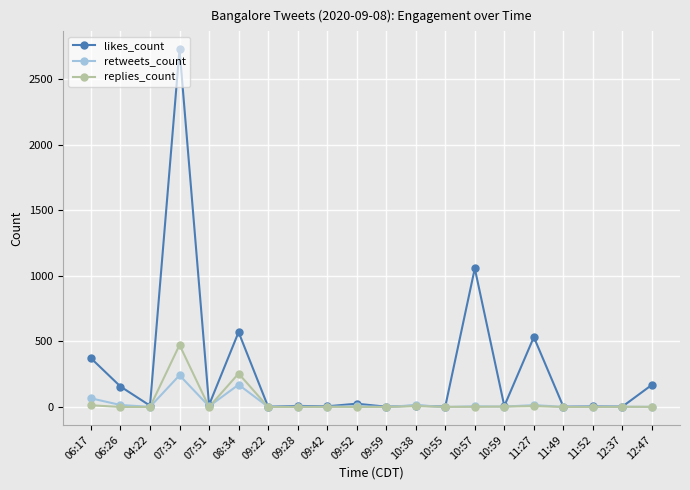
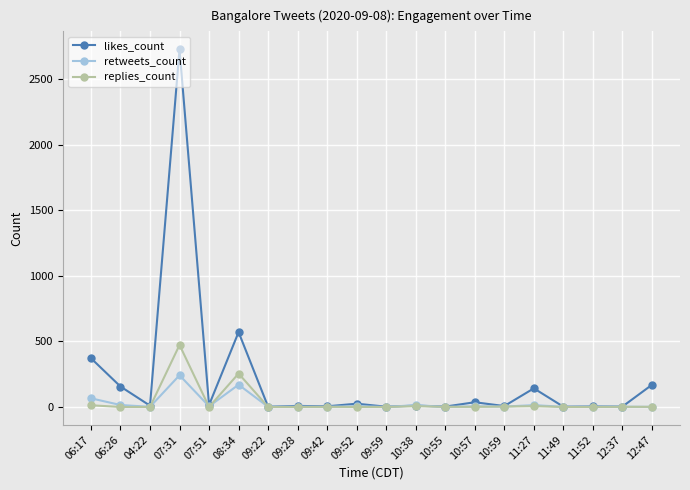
likes_count, 10:57: 1060 -> 40
likes_count, 11:27: 530 -> 140
